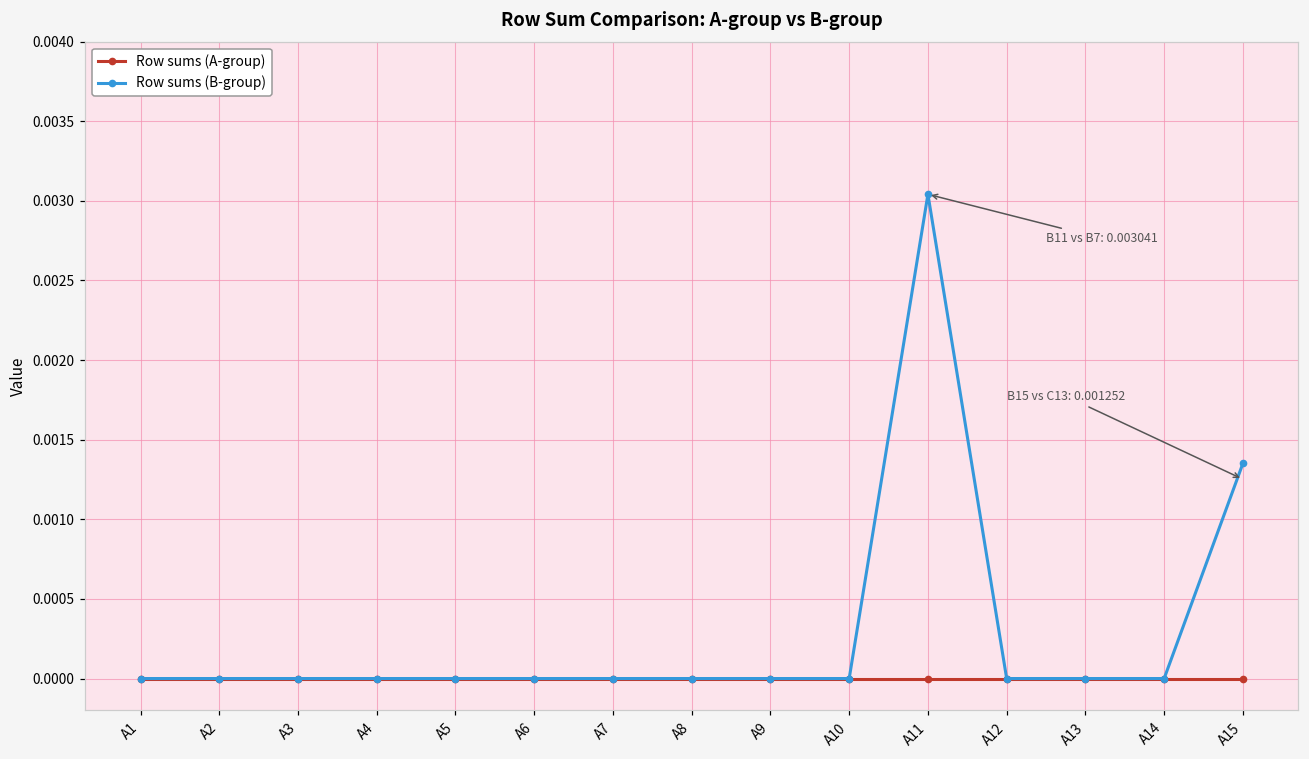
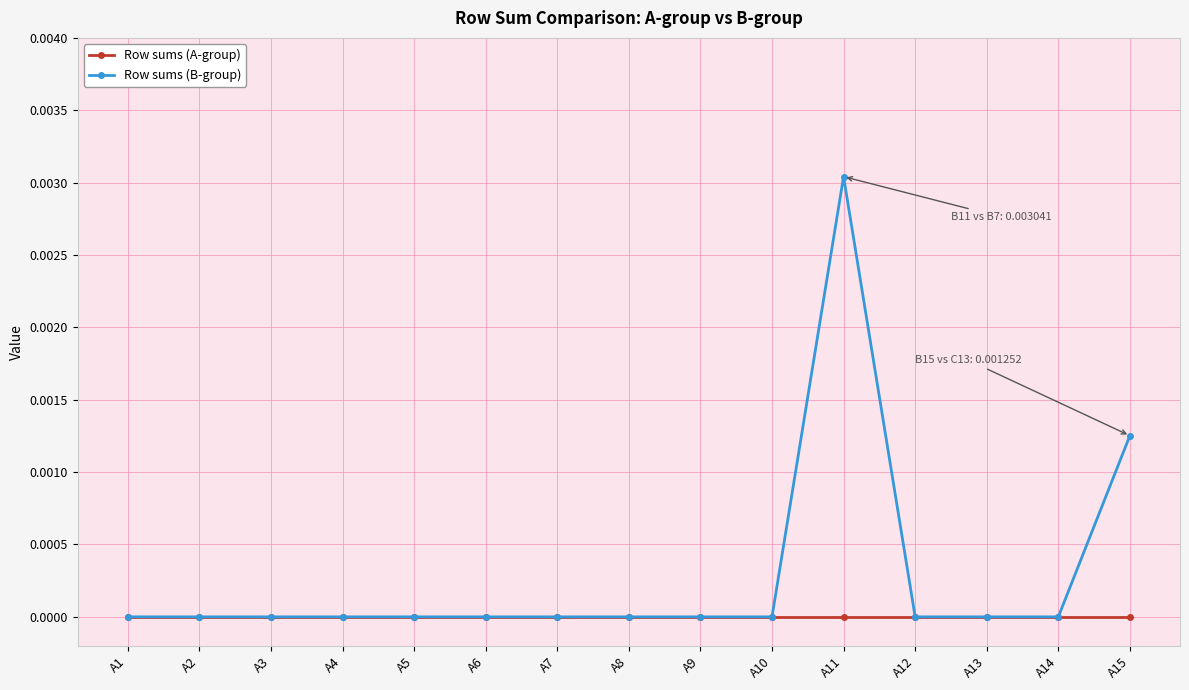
Row sums (B-group), A15: 0.00135 -> 0.00125
